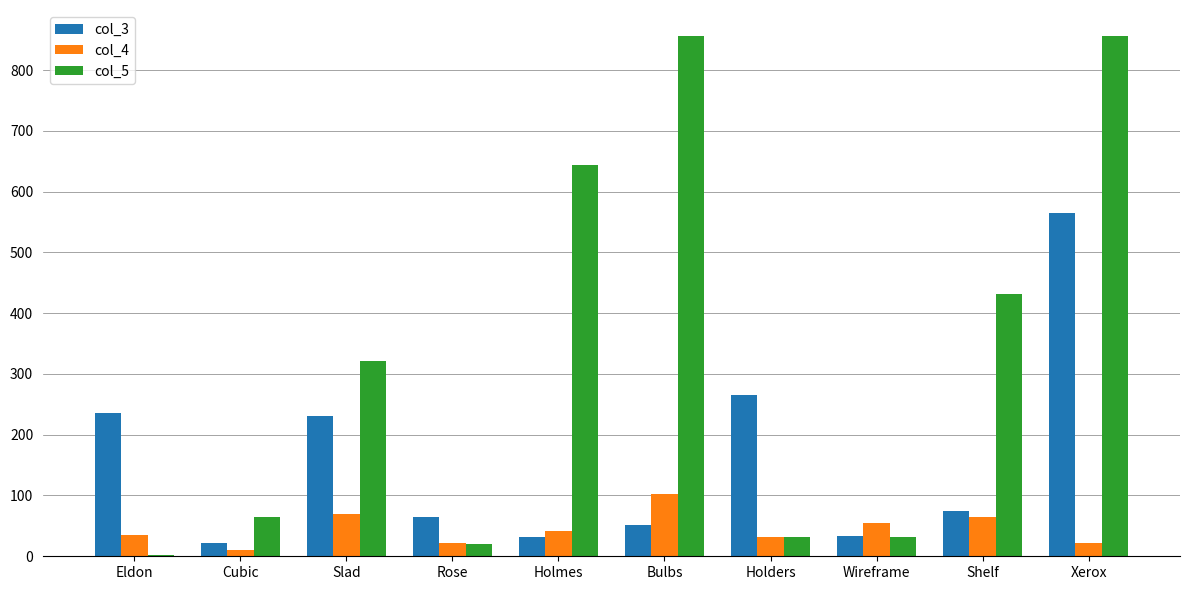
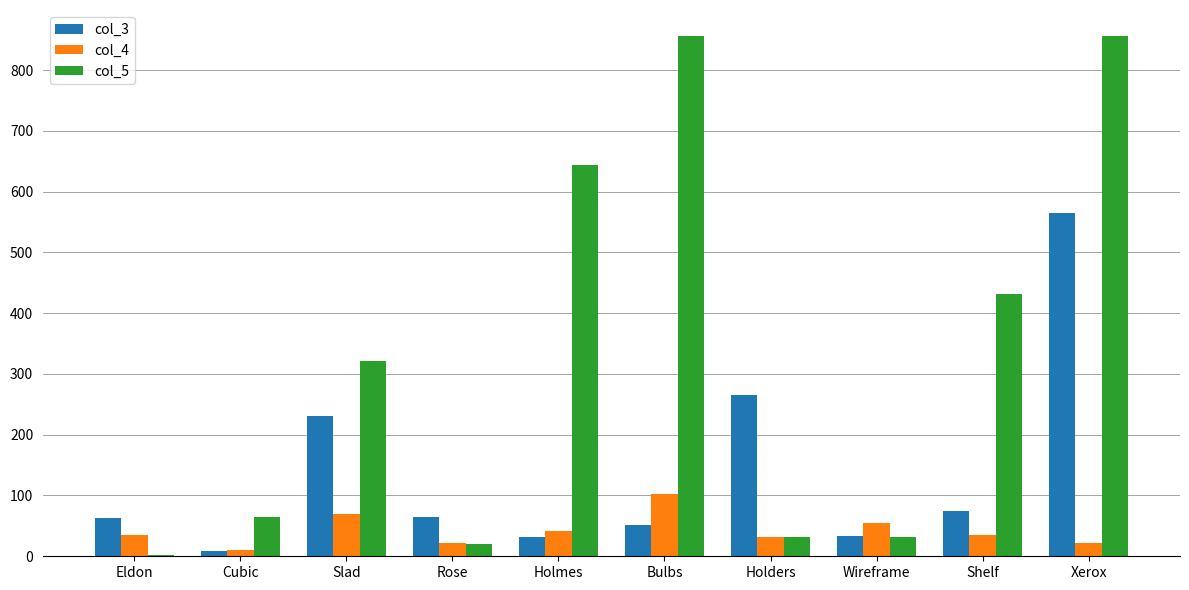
col_3, Eldon: 240 -> 60
col_3, Cubic: 20 -> 10
col_4, Shelf: 60 -> 40
